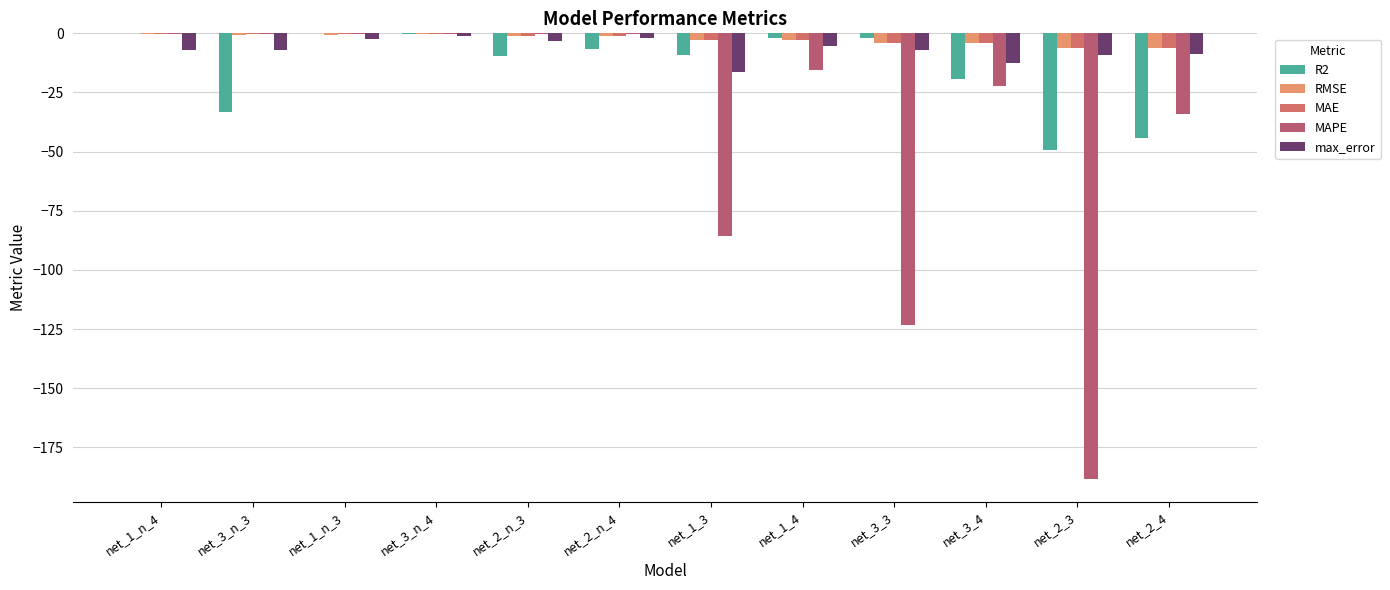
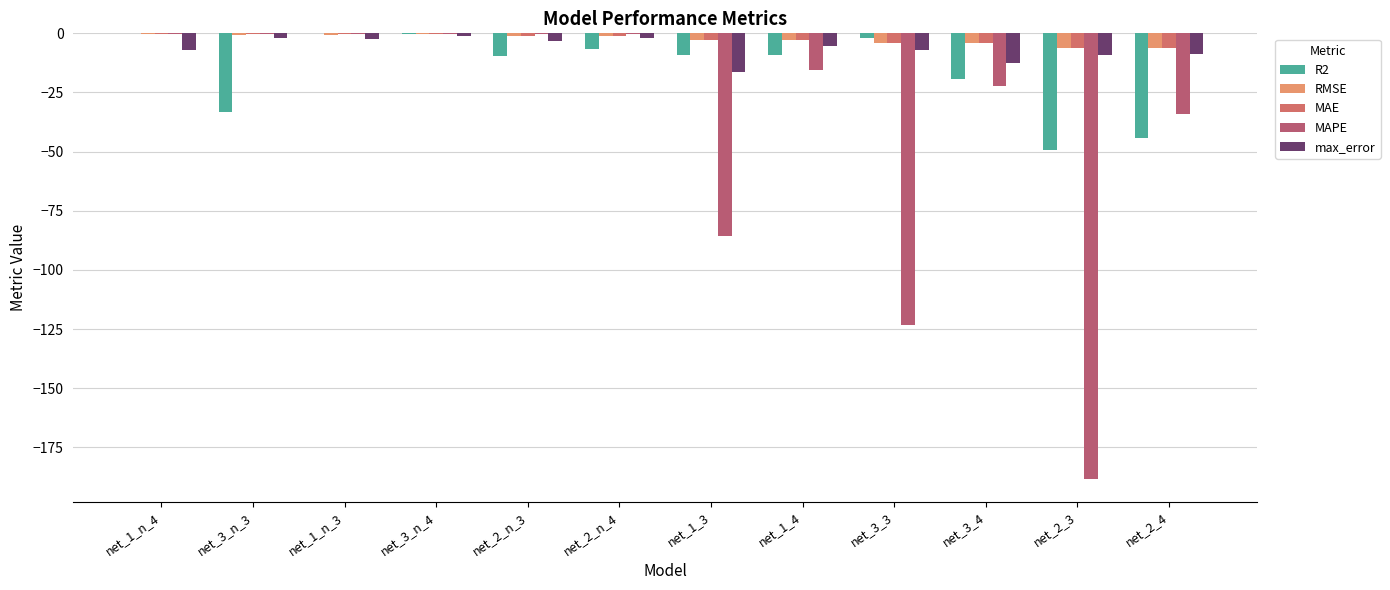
max_error, net_3_n_3: -7 -> -2
R2, net_1_4: -2 -> -9
